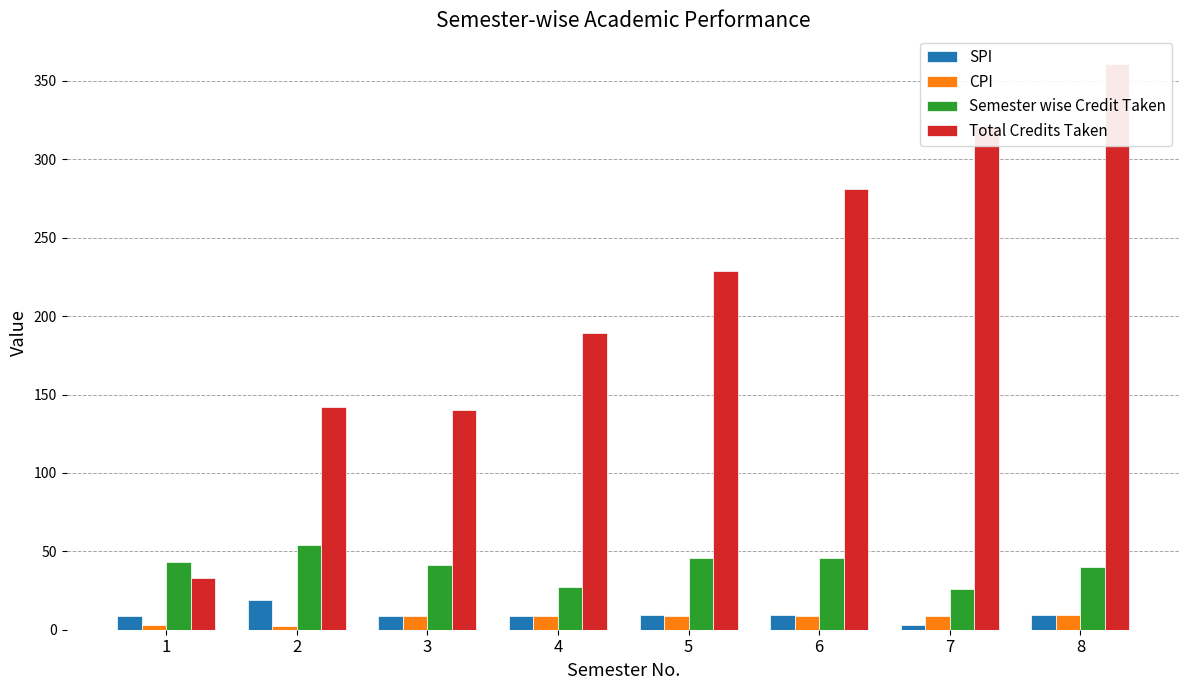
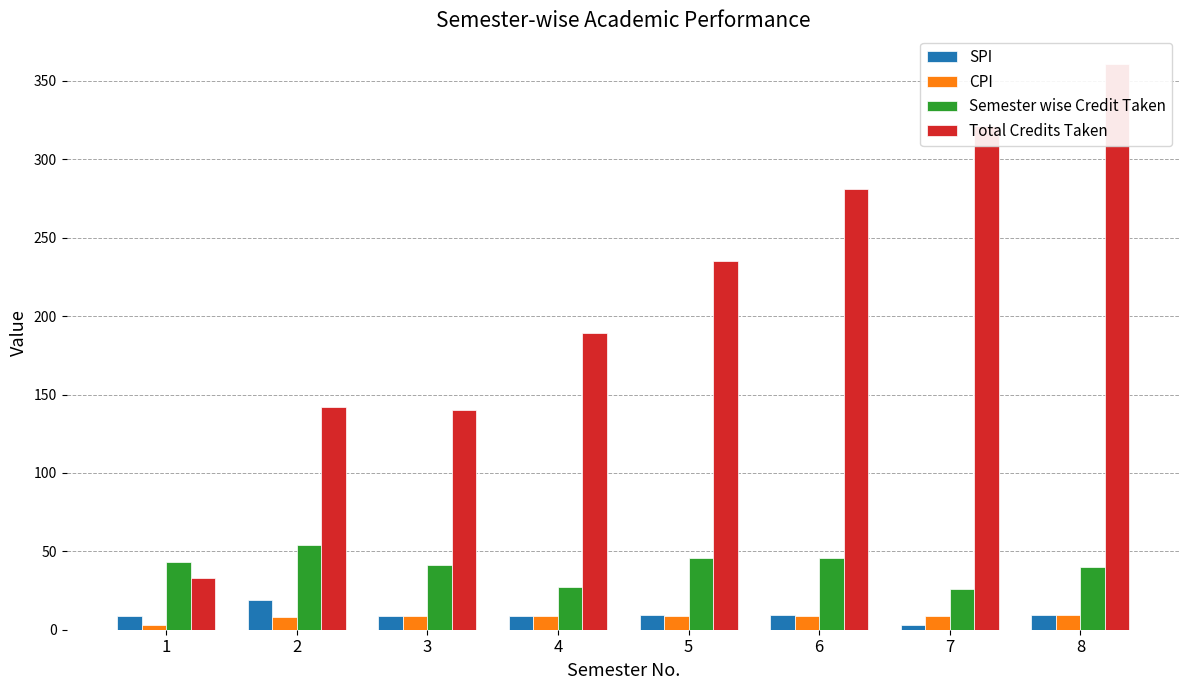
CPI, 2: 3 -> 8
Total Credits Taken, 5: 229 -> 235
